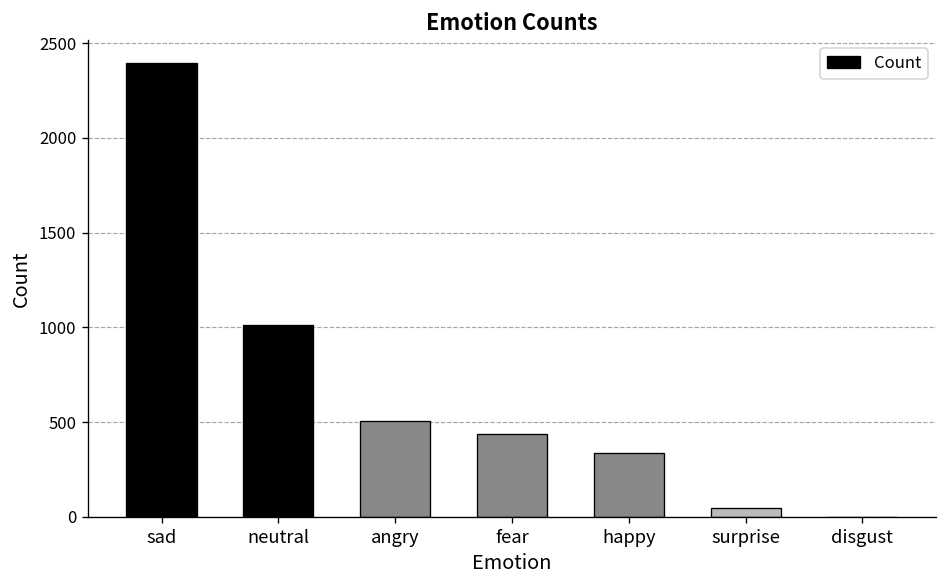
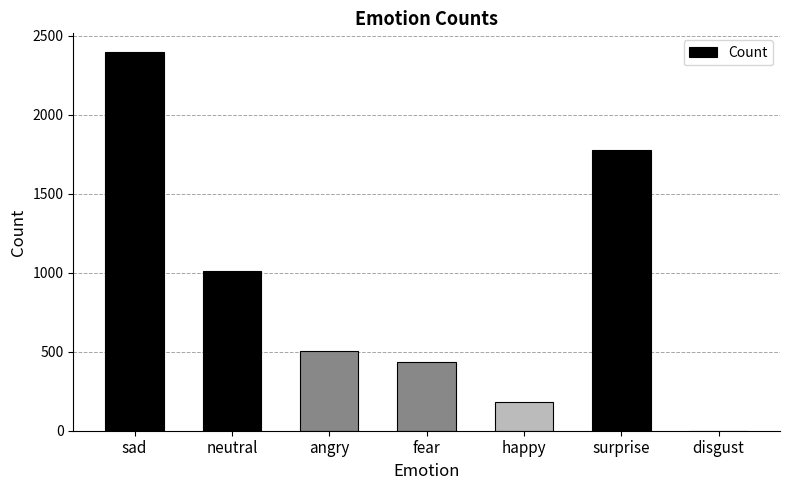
happy: 340 -> 180
surprise: 50 -> 1780
